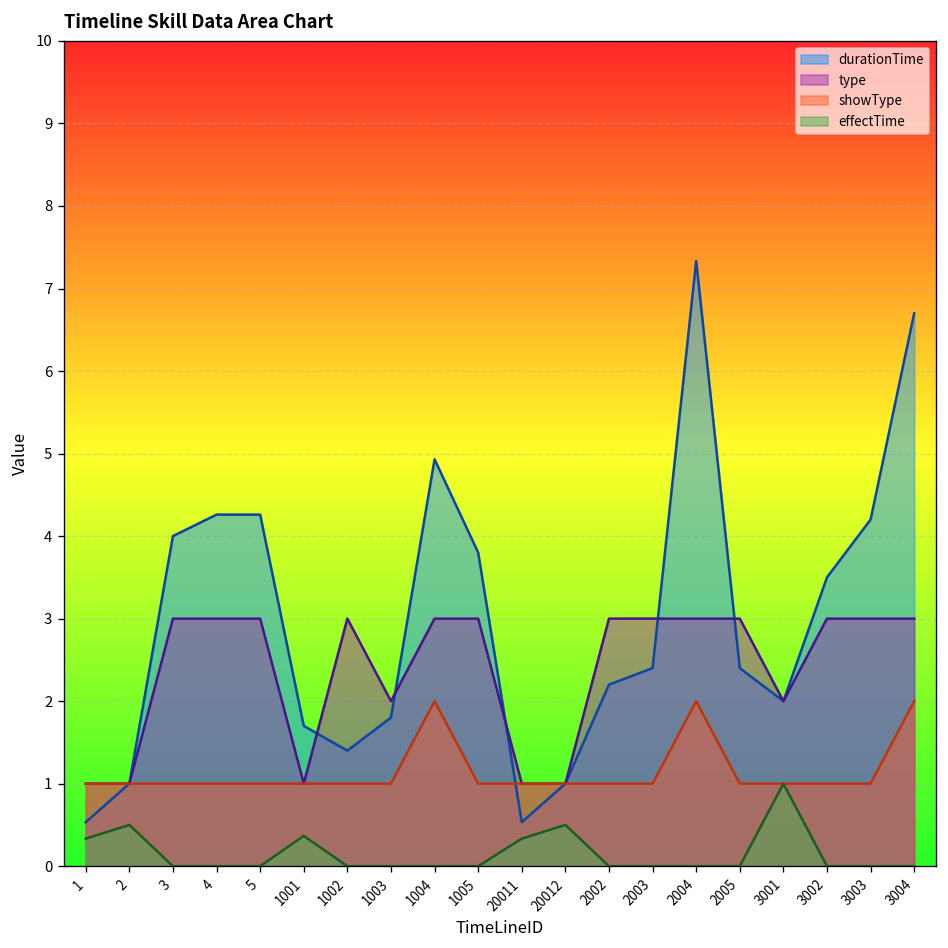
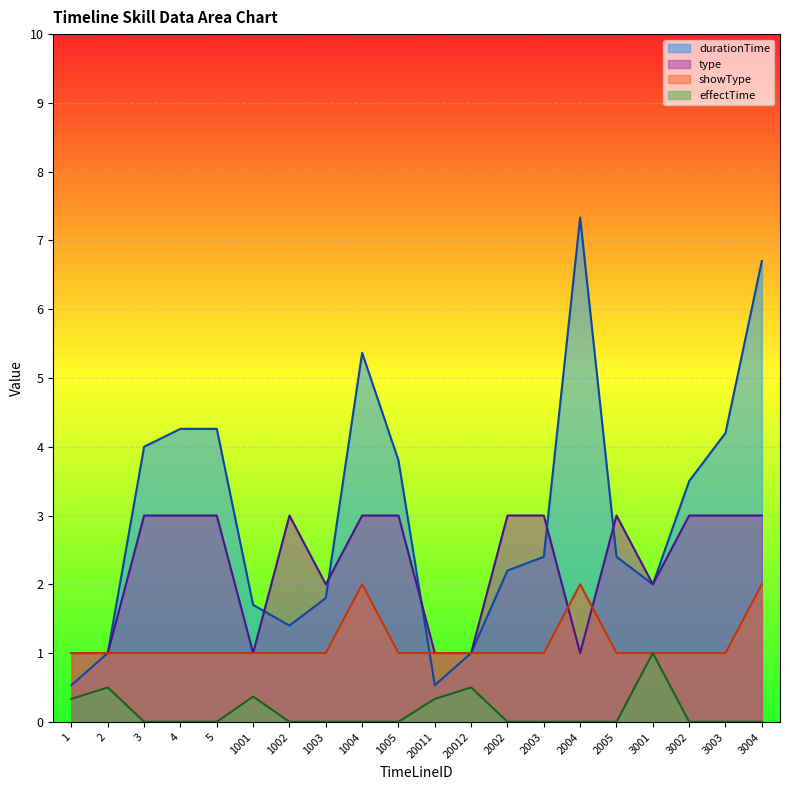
durationTime, 1004: 4.9 -> 5.4
type, 2004: 3 -> 1
